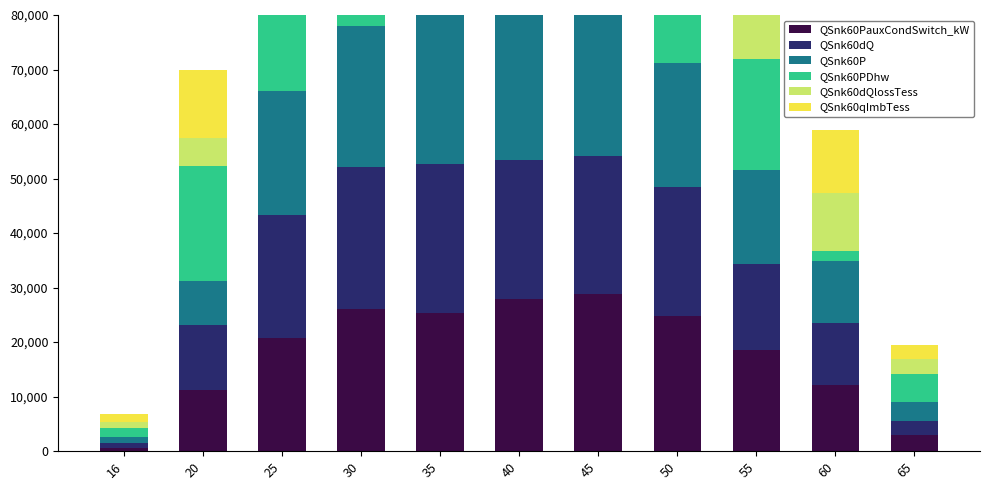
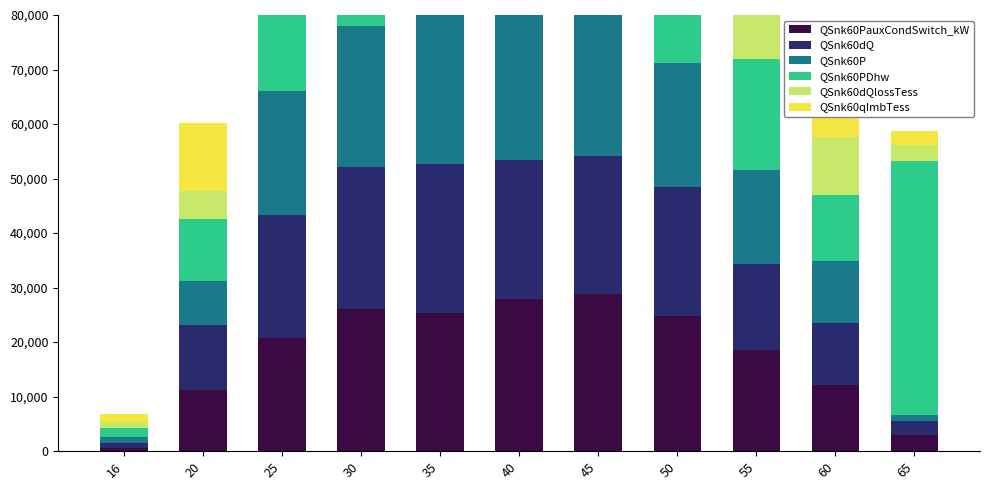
QSnk60PDhw, 20: 21,000 -> 11,000
QSnk60PDhw, 60: 2,000 -> 12,000
QSnk60P, 65: 3,000 -> 1,000
QSnk60PDhw, 65: 5,000 -> 47,000
